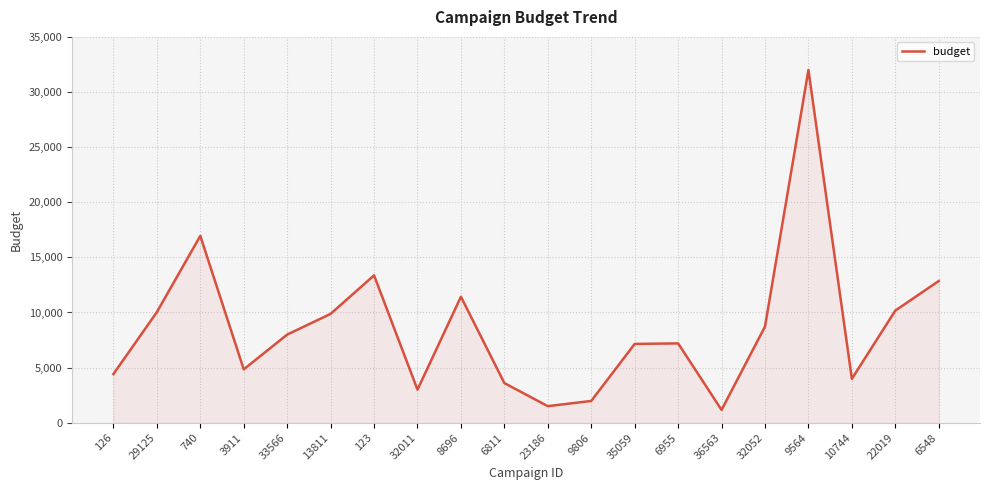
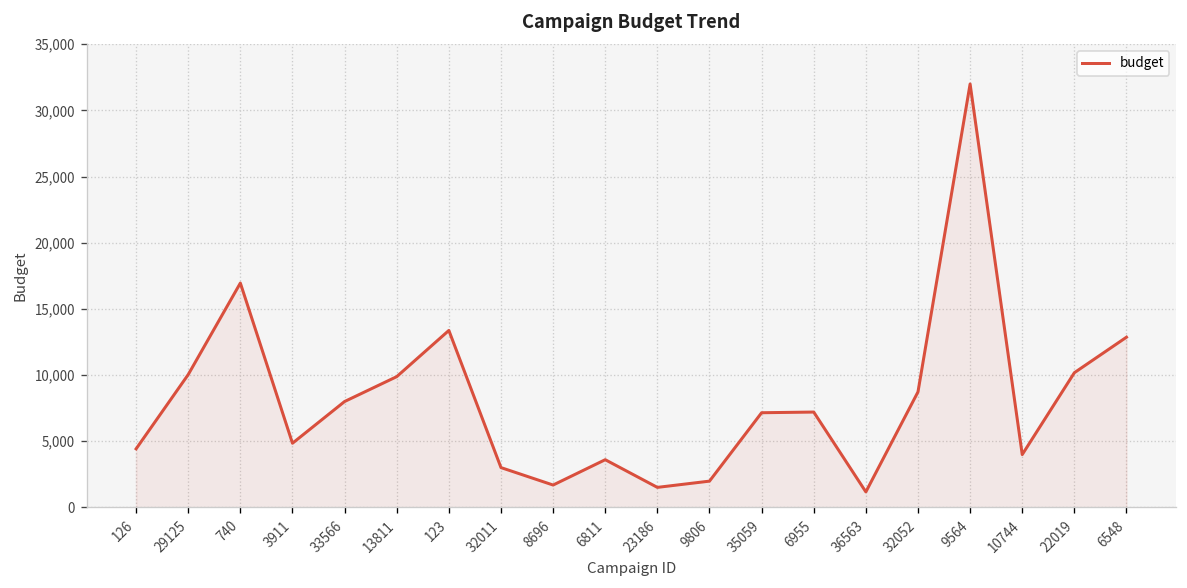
8696: 11,400 -> 1,700
